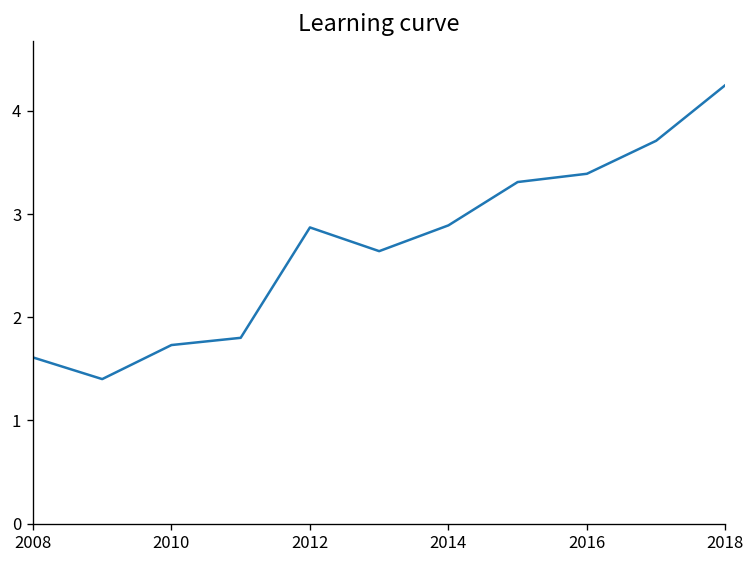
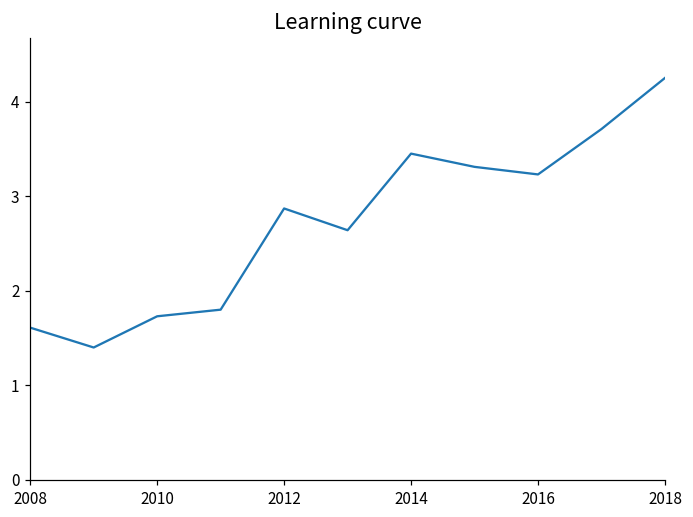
2014: 2.9 -> 3.5
2016: 3.4 -> 3.2
